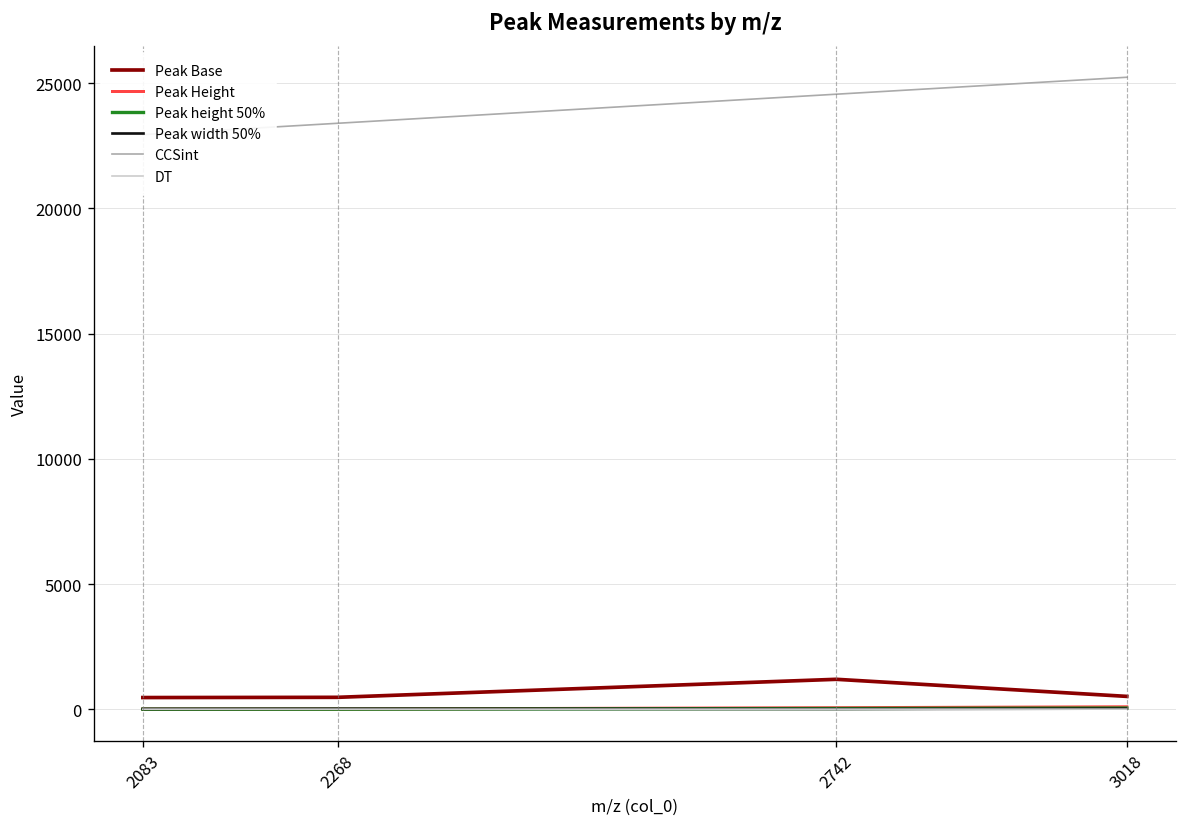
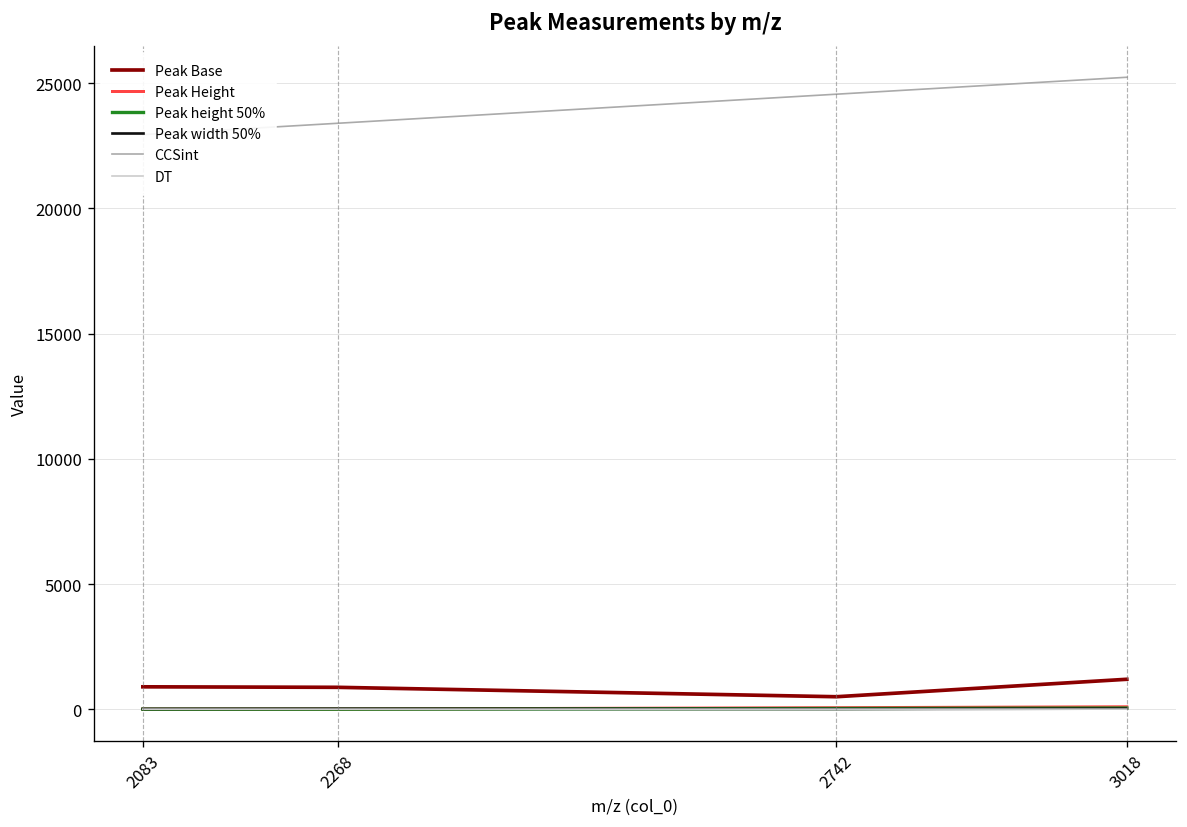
Peak Base, 2083: 500 -> 900
Peak Base, 2268: 500 -> 900
Peak Base, 2742: 1200 -> 500
Peak Base, 3018: 500 -> 1200
